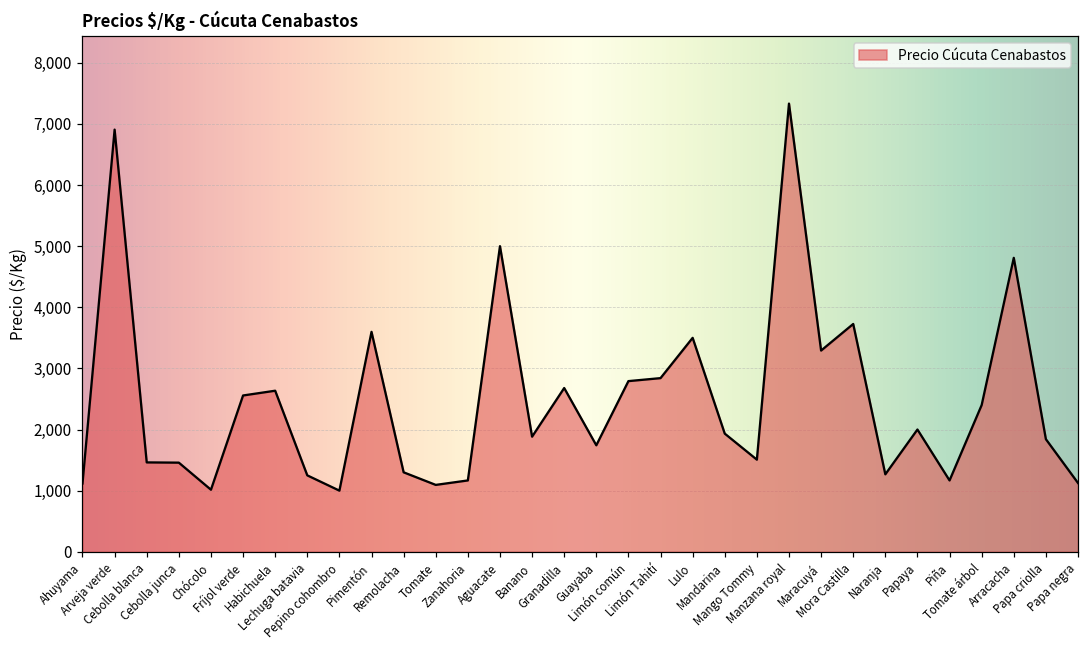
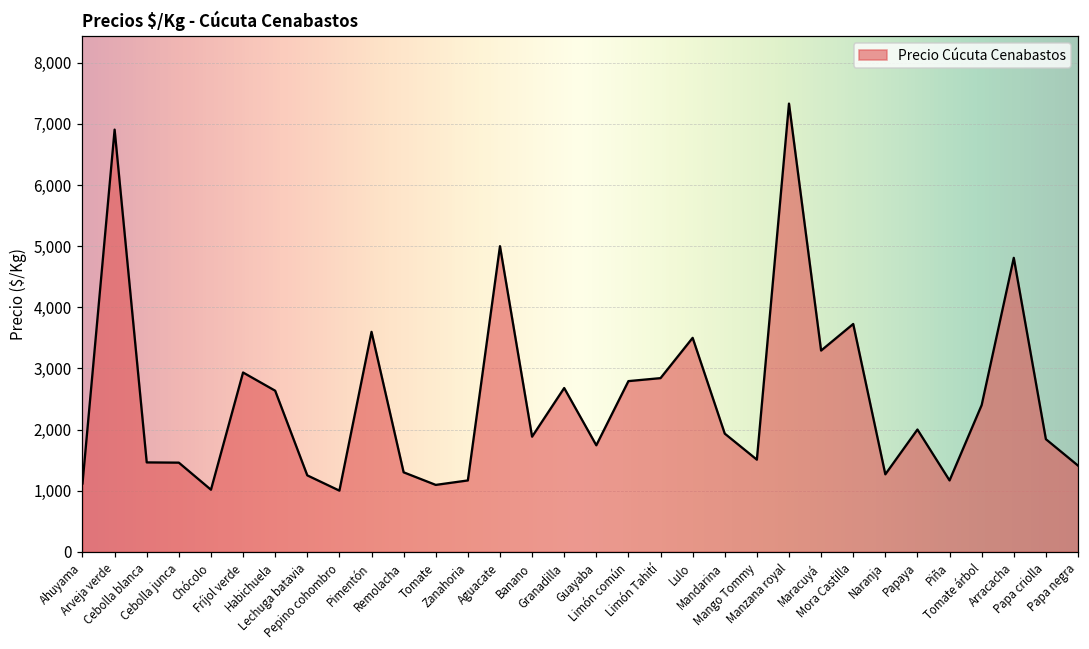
Fríjol verde: 2,600 -> 2,900
Papa negra: 1,100 -> 1,400
